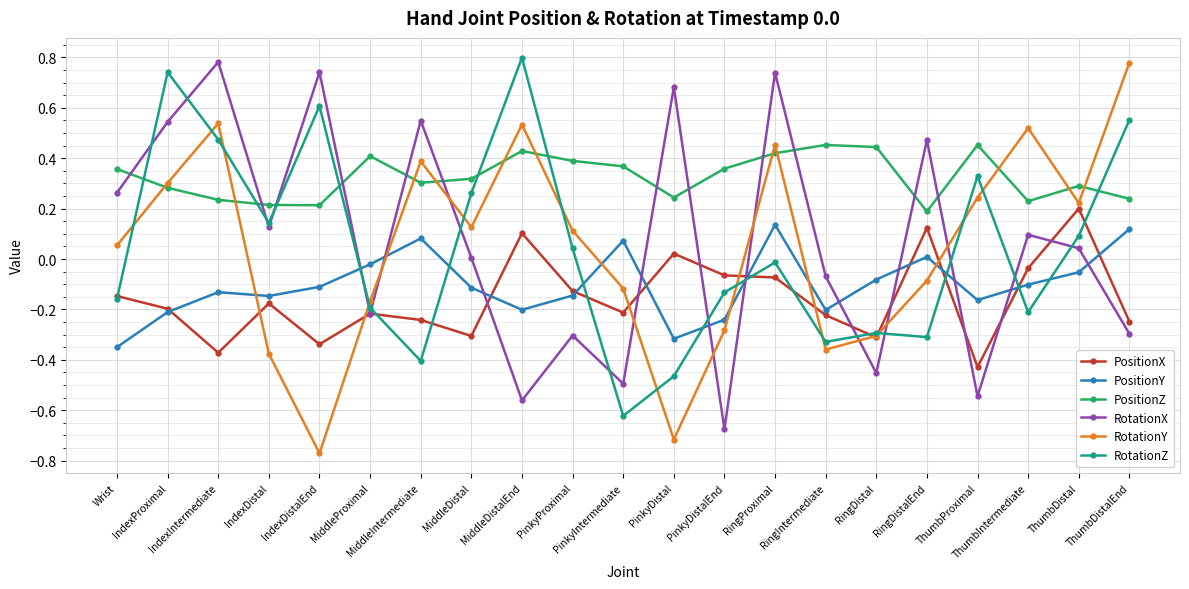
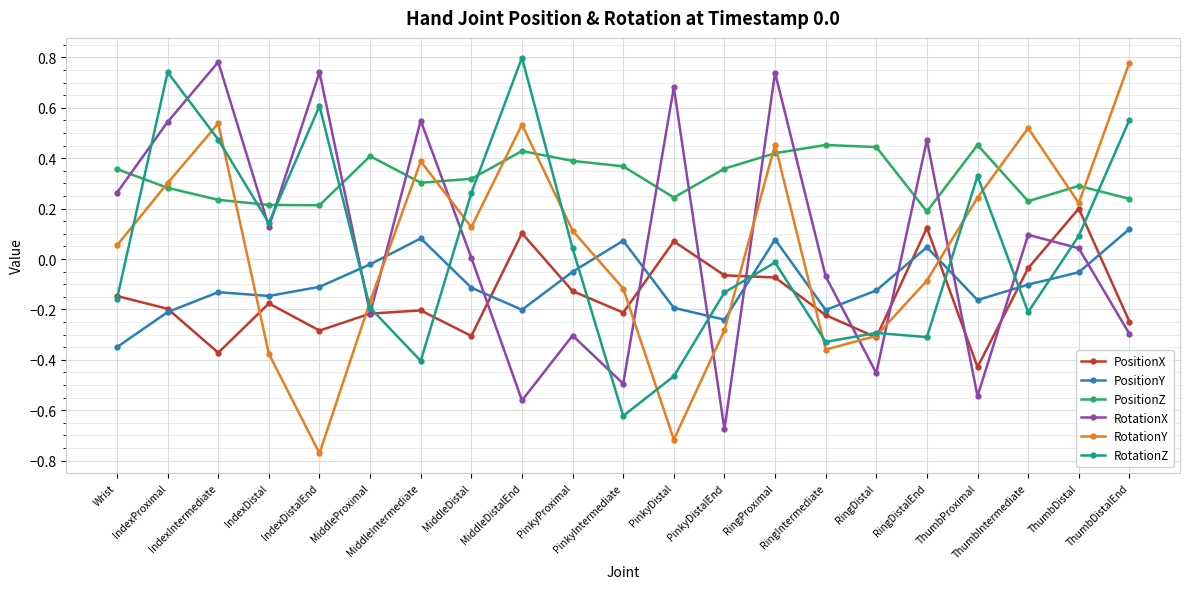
PositionX, IndexDistalEnd: -0.34 -> -0.28
PositionX, MiddleIntermediate: -0.24 -> -0.20
PositionY, PinkyProximal: -0.14 -> -0.05
PositionX, PinkyDistal: 0.02 -> 0.07
PositionY, PinkyDistal: -0.32 -> -0.19
PositionY, RingProximal: 0.14 -> 0.08
PositionY, RingDistal: -0.08 -> -0.12
PositionY, RingDistalEnd: 0.01 -> 0.05
